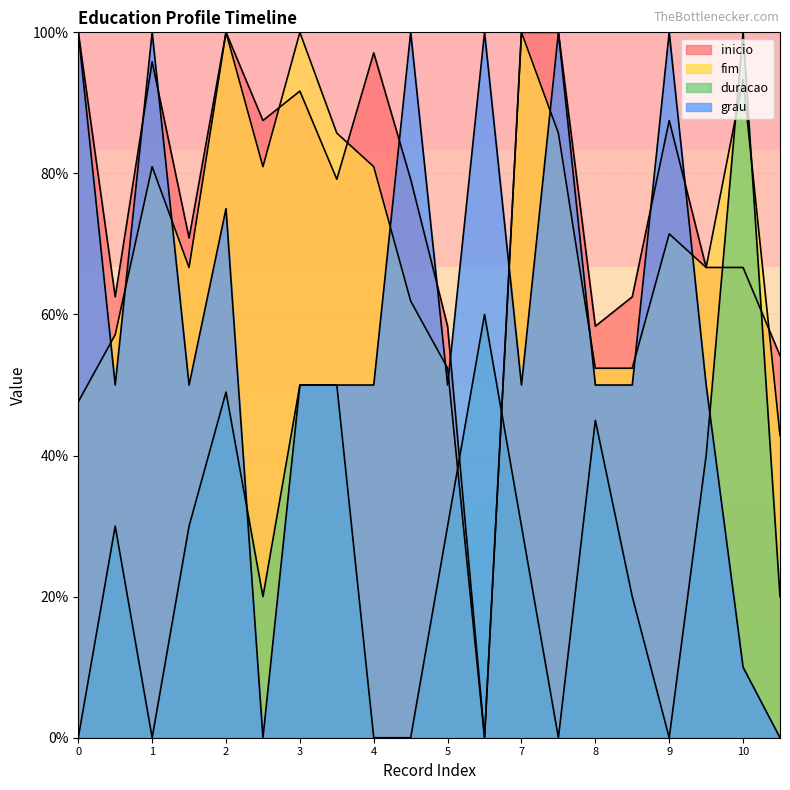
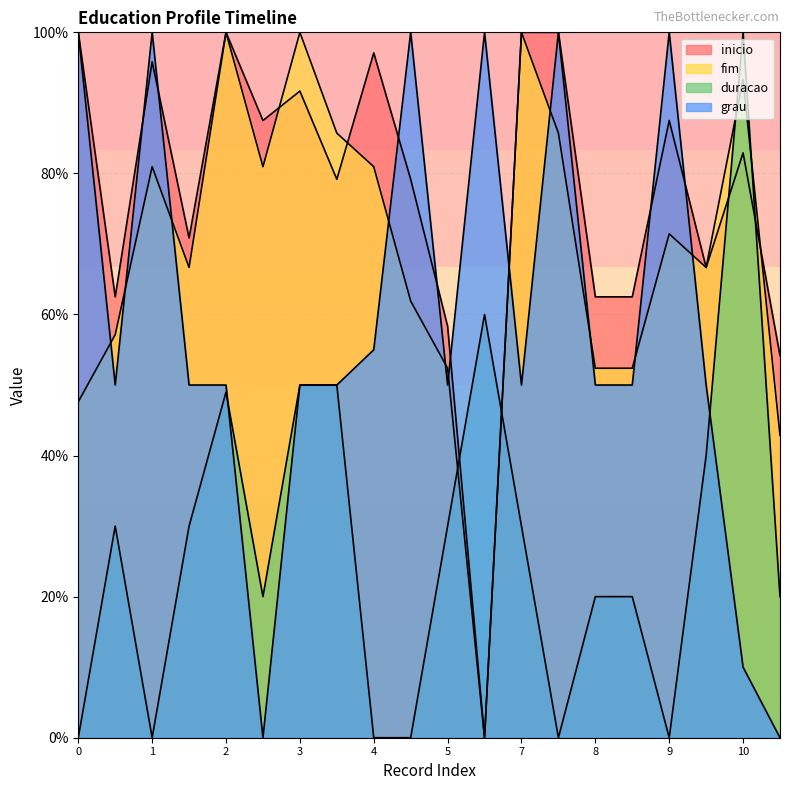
grau, 2: 75% -> 50%
grau, 4: 50% -> 55%
inicio, 8: 58% -> 63%
duracao, 8: 45% -> 20%
inicio, 10: 67% -> 83%
